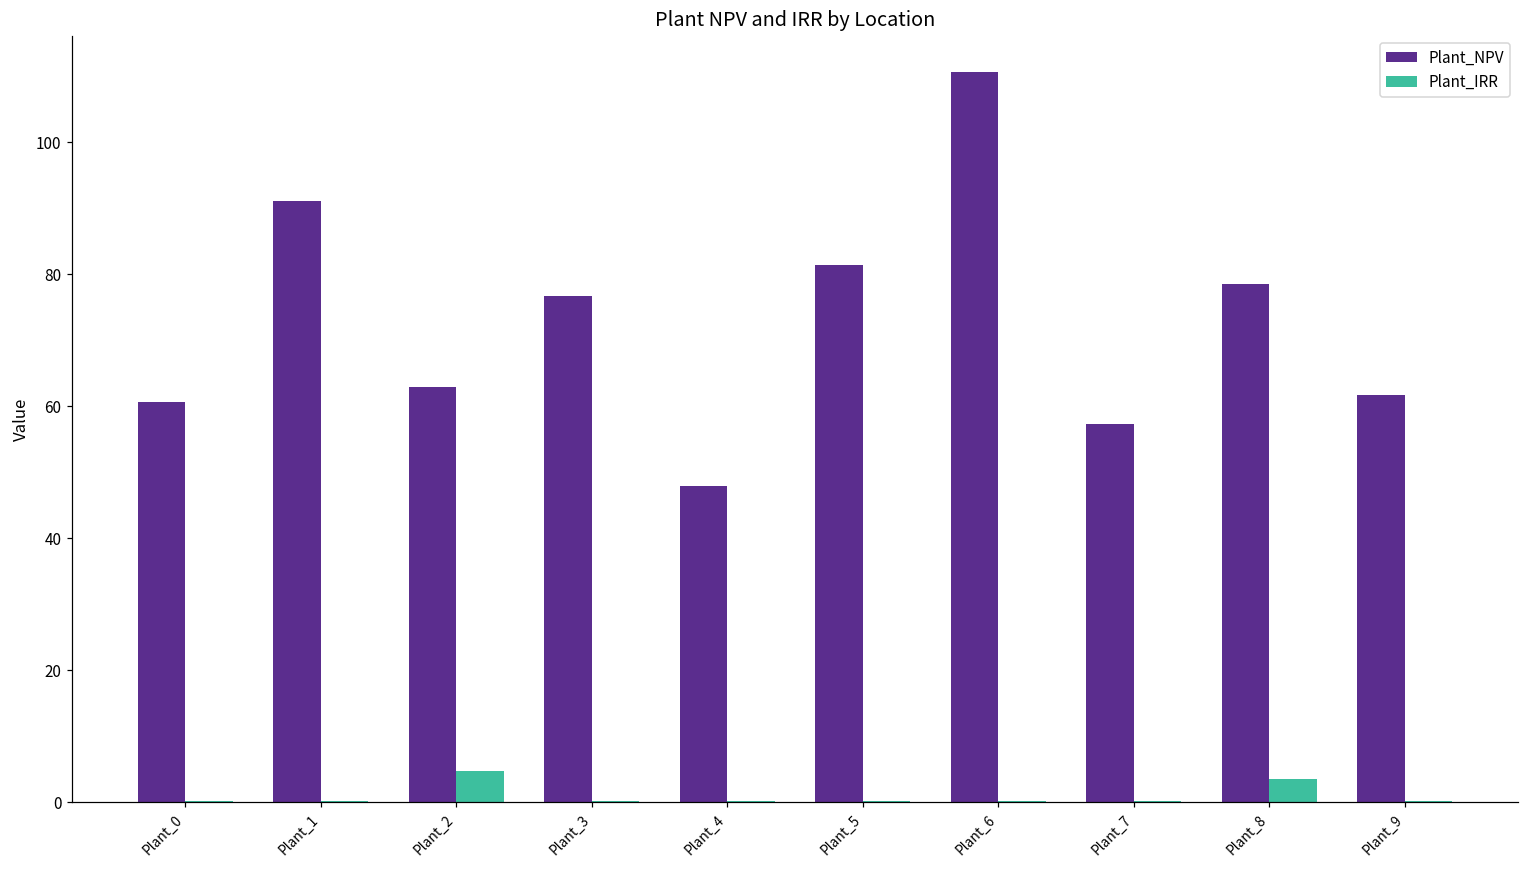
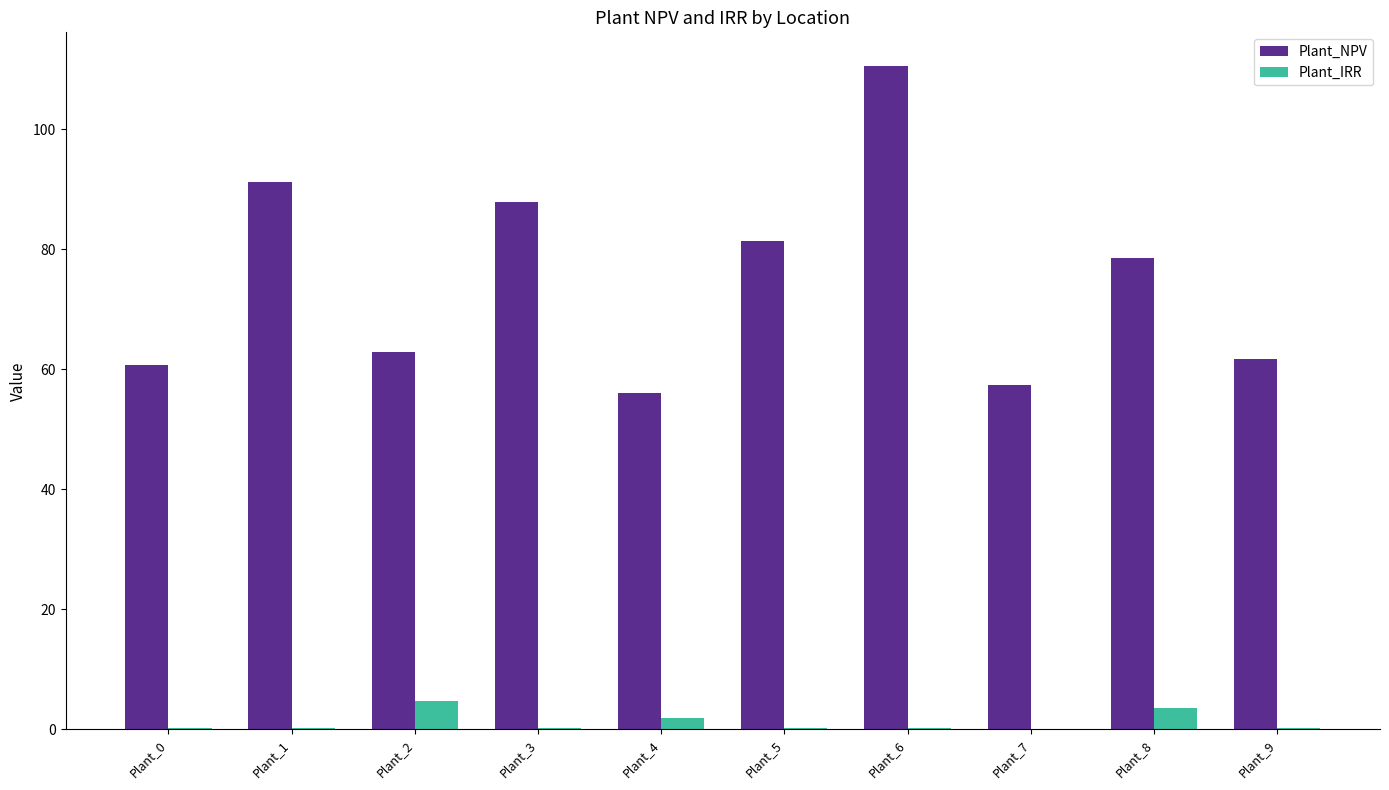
Plant_NPV, Plant_3: 77 -> 88
Plant_NPV, Plant_4: 48 -> 56
Plant_IRR, Plant_4: 0 -> 2
